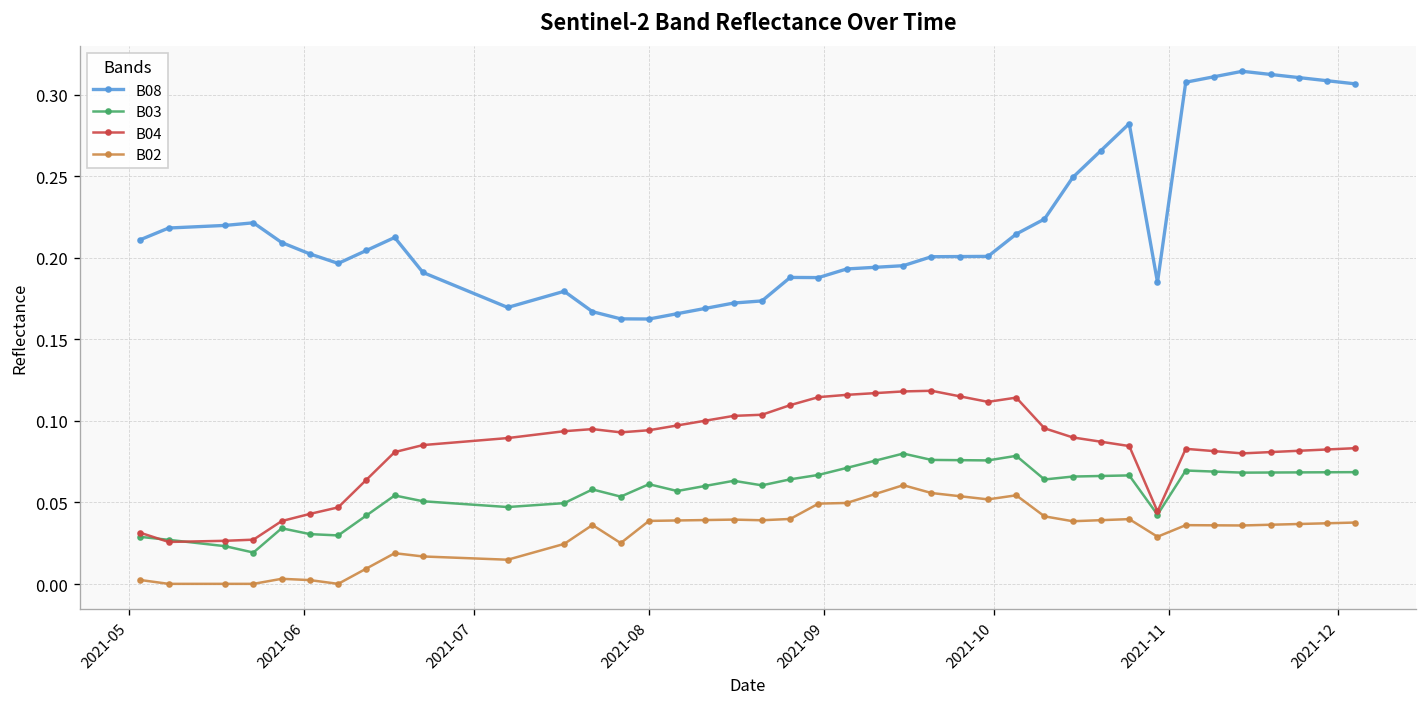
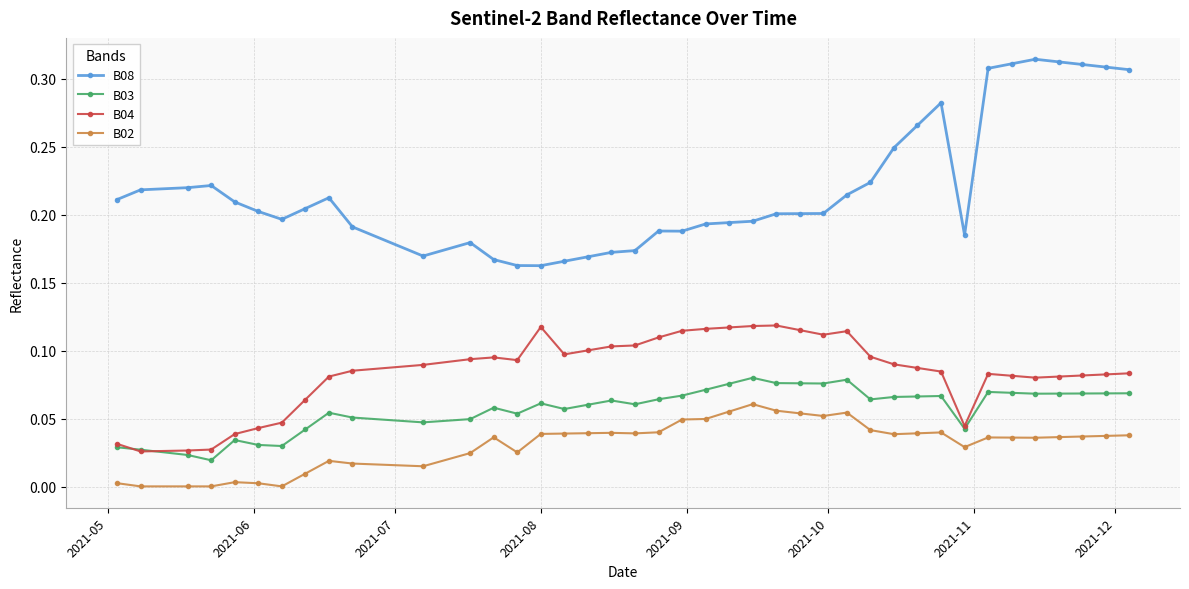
B04, 2021-08: 0.094 -> 0.117
